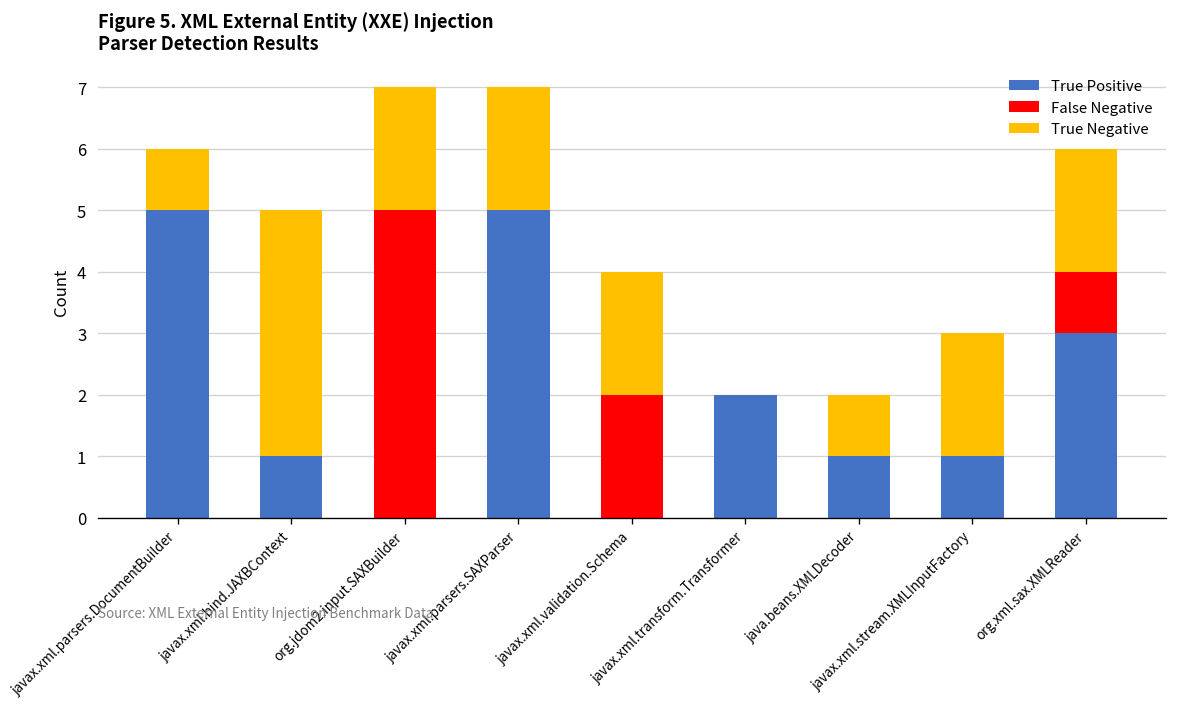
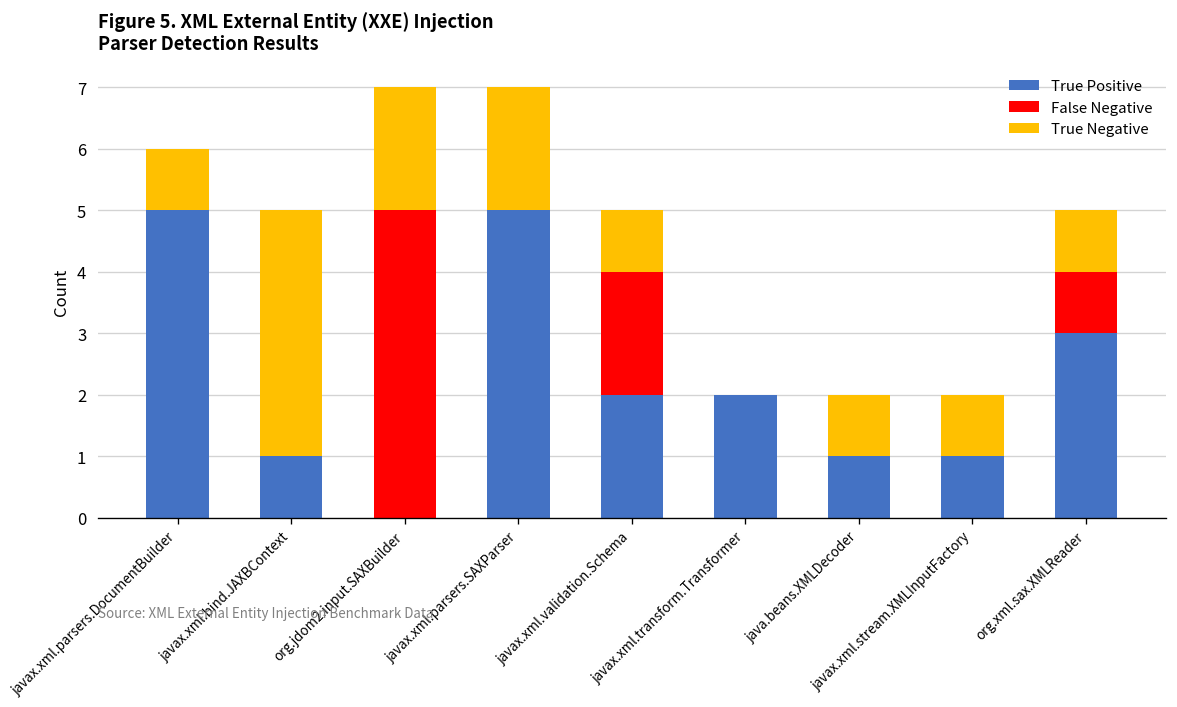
True Positive, javax.xml.validation.Schema: 0 -> 2
True Negative, javax.xml.validation.Schema: 2 -> 1
True Negative, javax.xml.stream.XMLInputFactory: 2 -> 1
True Negative, org.xml.sax.XMLReader: 2 -> 1
